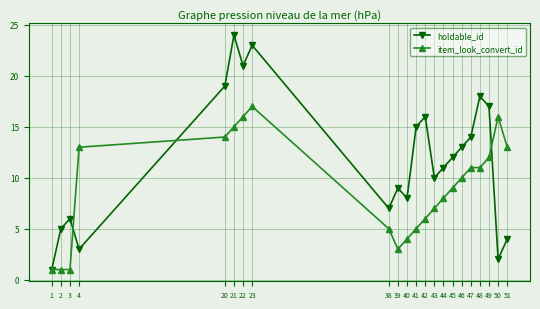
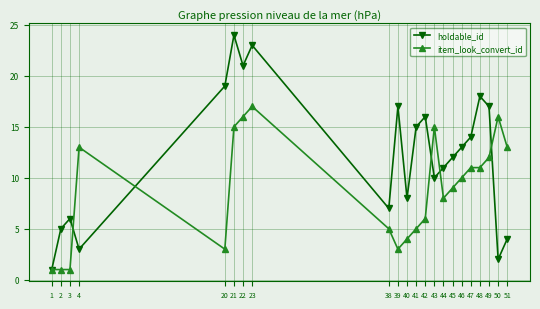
item_look_convert_id, 20: 14 -> 3
holdable_id, 39: 9 -> 17
item_look_convert_id, 43: 7 -> 15
